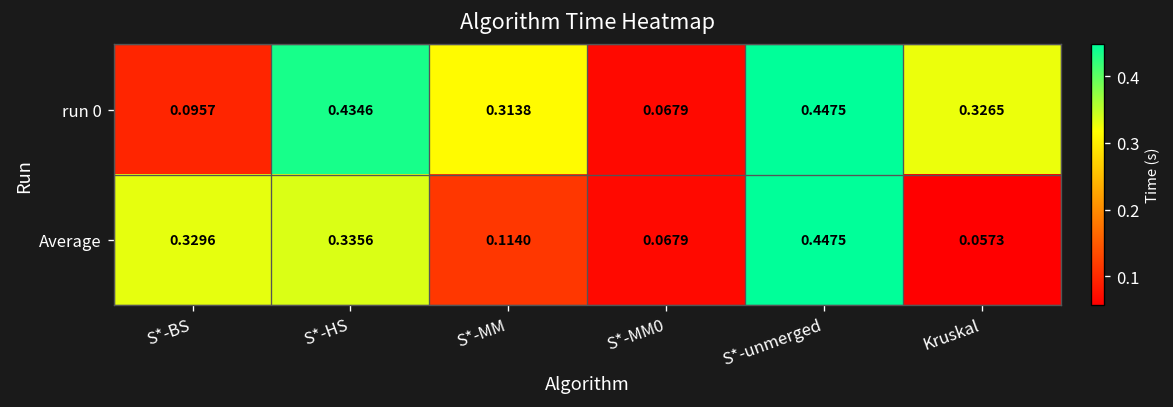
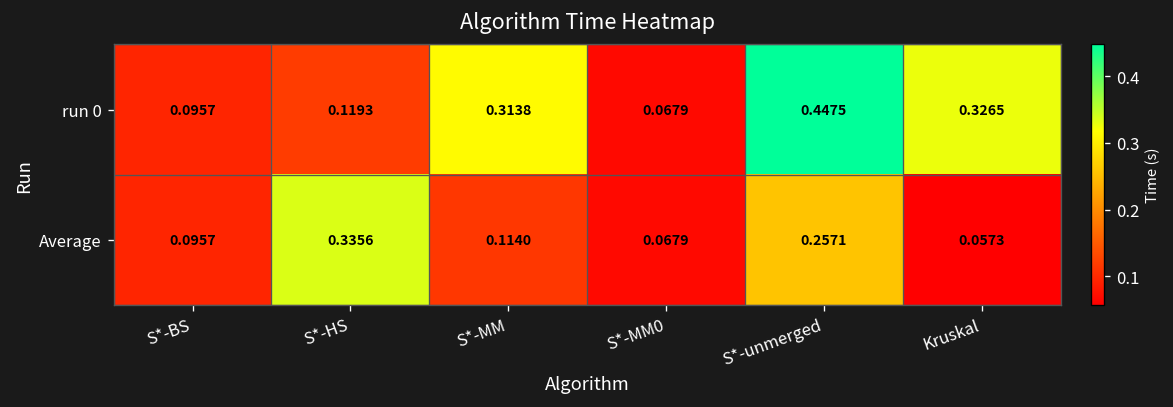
run 0, S*-HS: 0.4346 -> 0.1193
Average, S*-BS: 0.3296 -> 0.0957
Average, S*-unmerged: 0.4475 -> 0.2571
